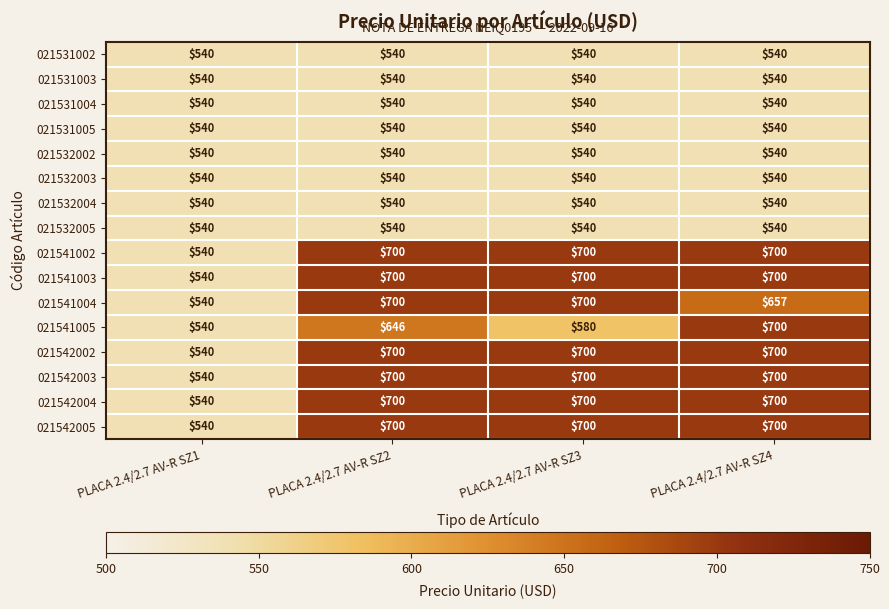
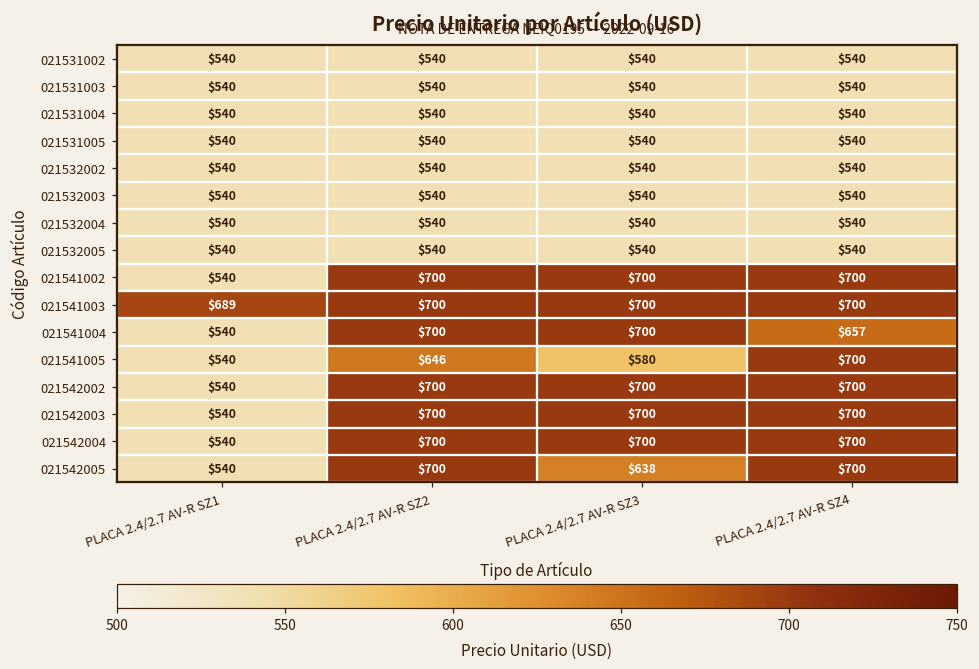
021541003, PLACA 2.4/2.7 AV-R SZ1: $540 -> $689
021542005, PLACA 2.4/2.7 AV-R SZ3: $700 -> $638
